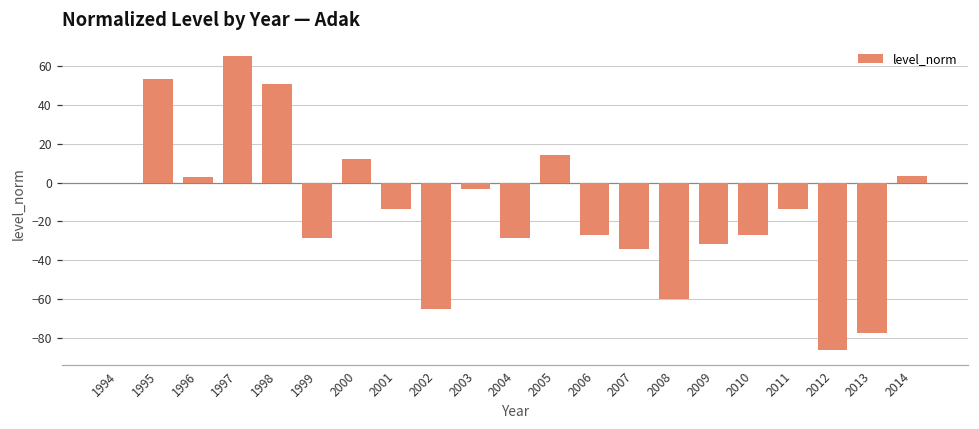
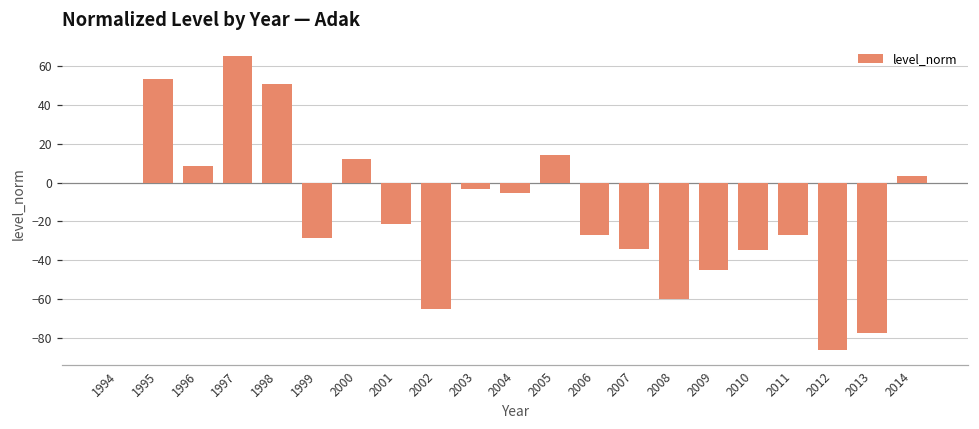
1996: 3 -> 8
2001: -14 -> -22
2004: -29 -> -5
2009: -32 -> -45
2010: -27 -> -35
2011: -14 -> -27
